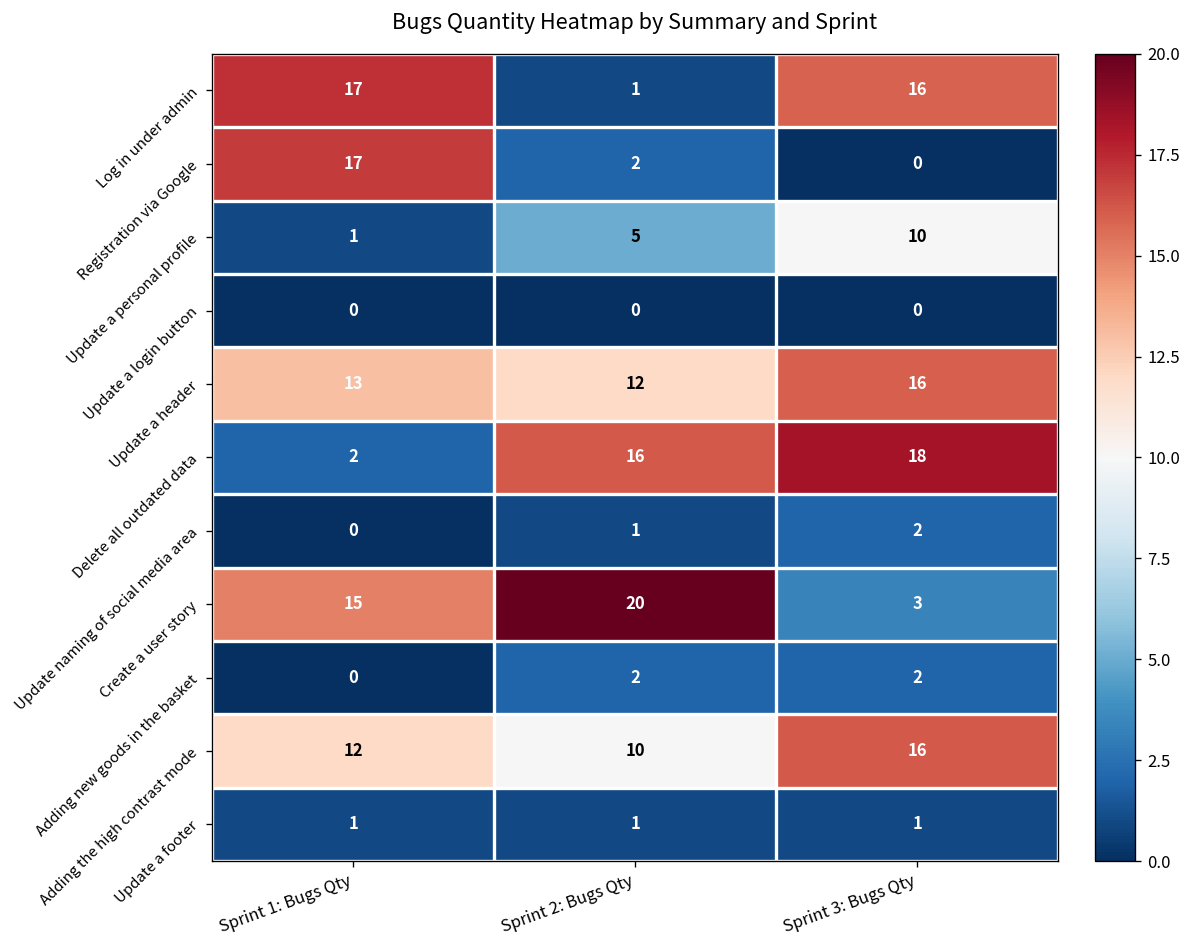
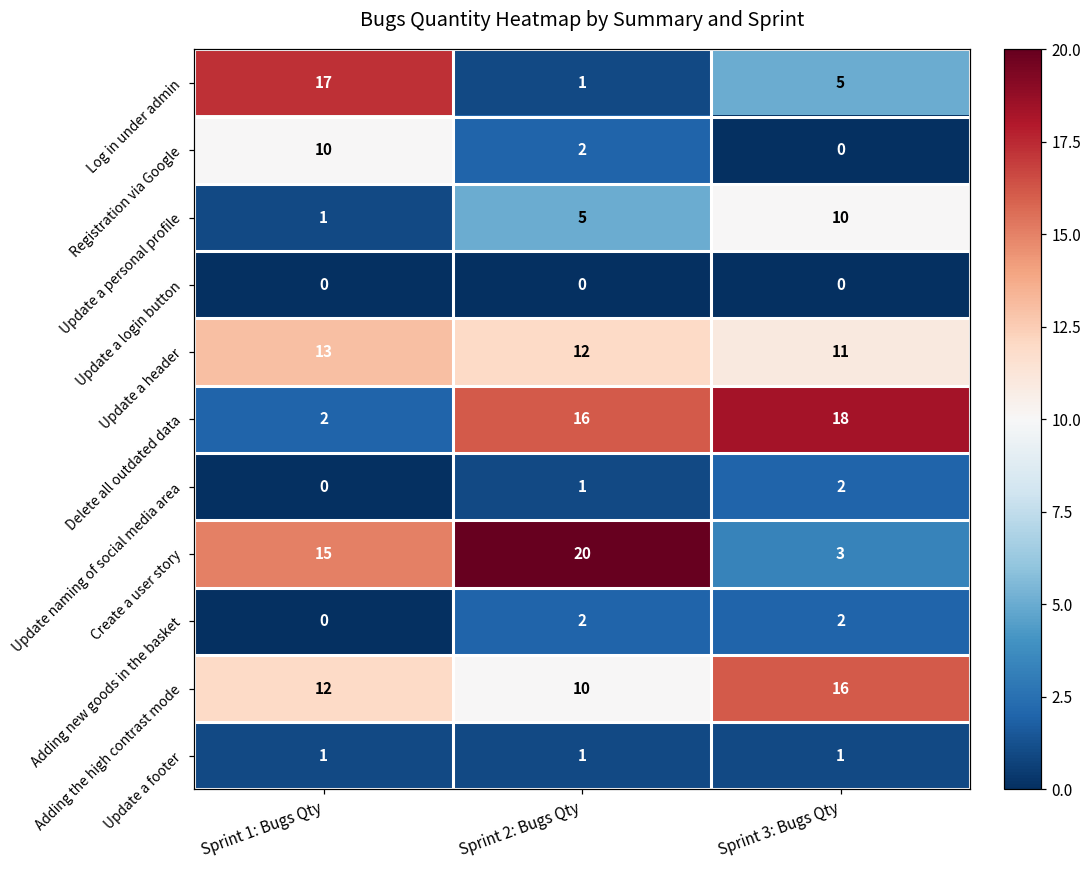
Log in under admin, Sprint 3: Bugs Qty: 16 -> 5
Registration via Google, Sprint 1: Bugs Qty: 17 -> 10
Update a header, Sprint 3: Bugs Qty: 16 -> 11
